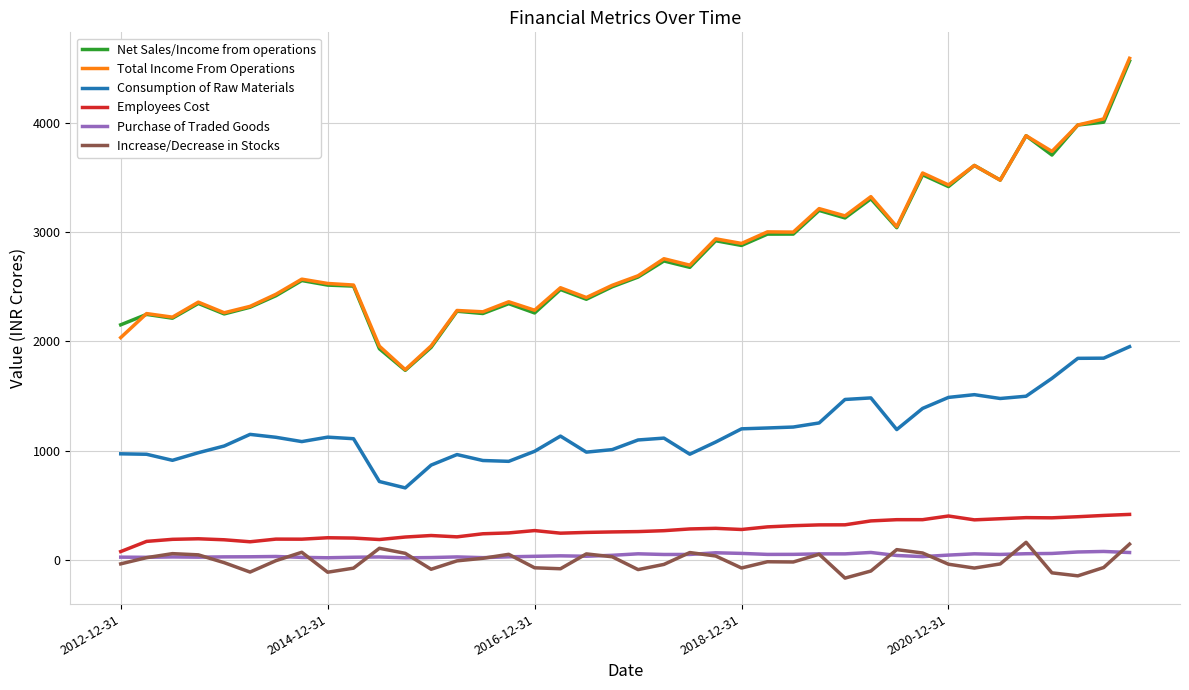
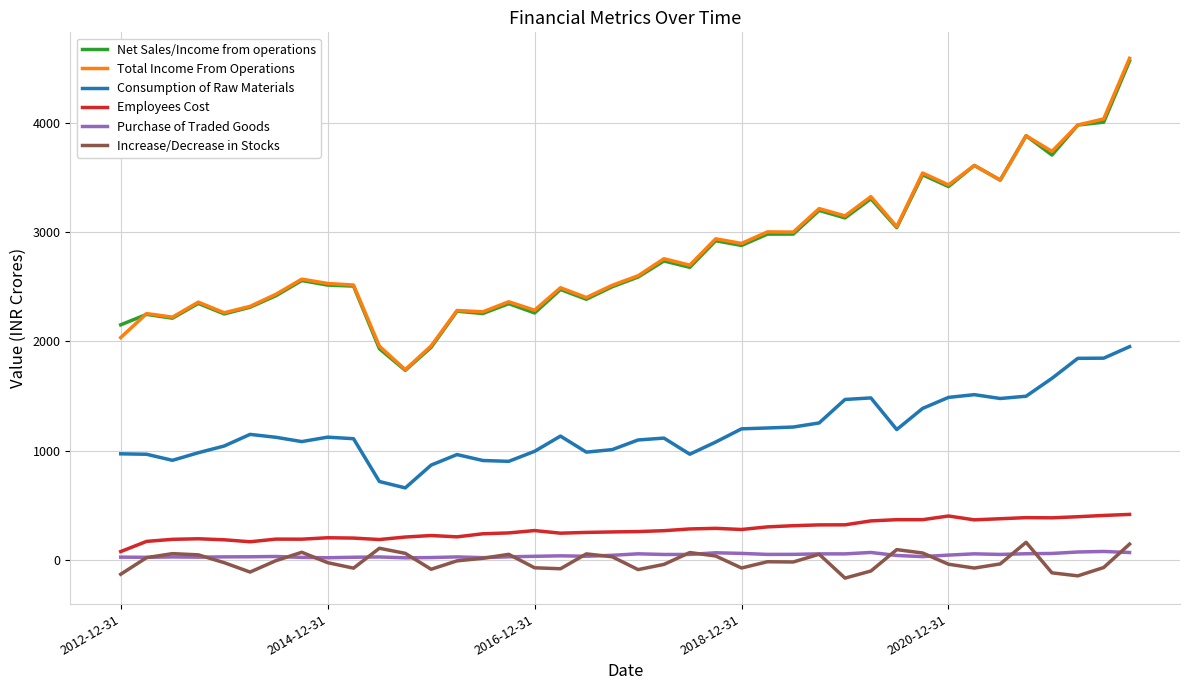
Increase/Decrease in Stocks, 2012-12-31: -30 -> -130
Increase/Decrease in Stocks, 2014-12-31: -110 -> -20
